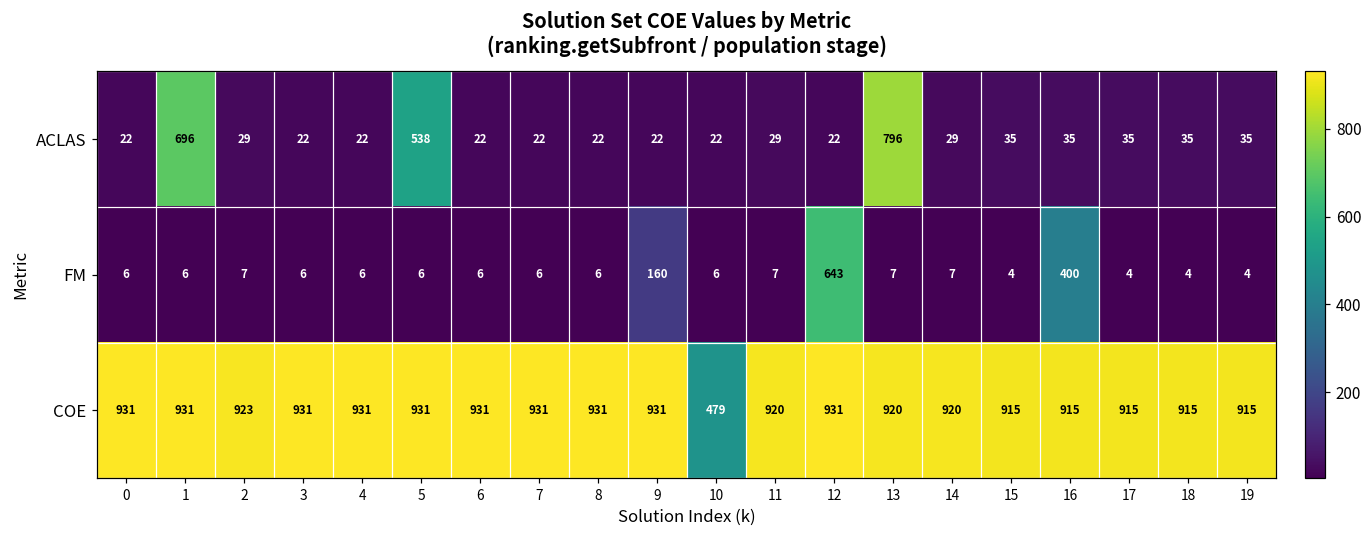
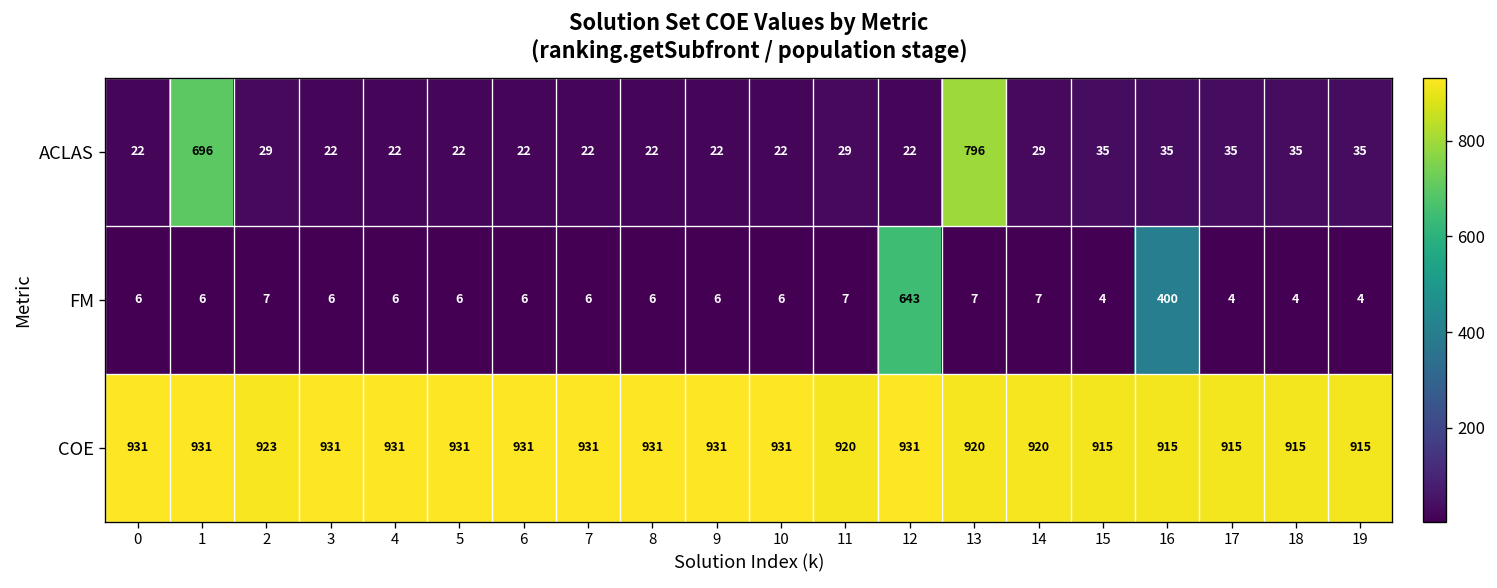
ACLAS, 5: 538 -> 22
FM, 9: 160 -> 6
COE, 10: 479 -> 931
